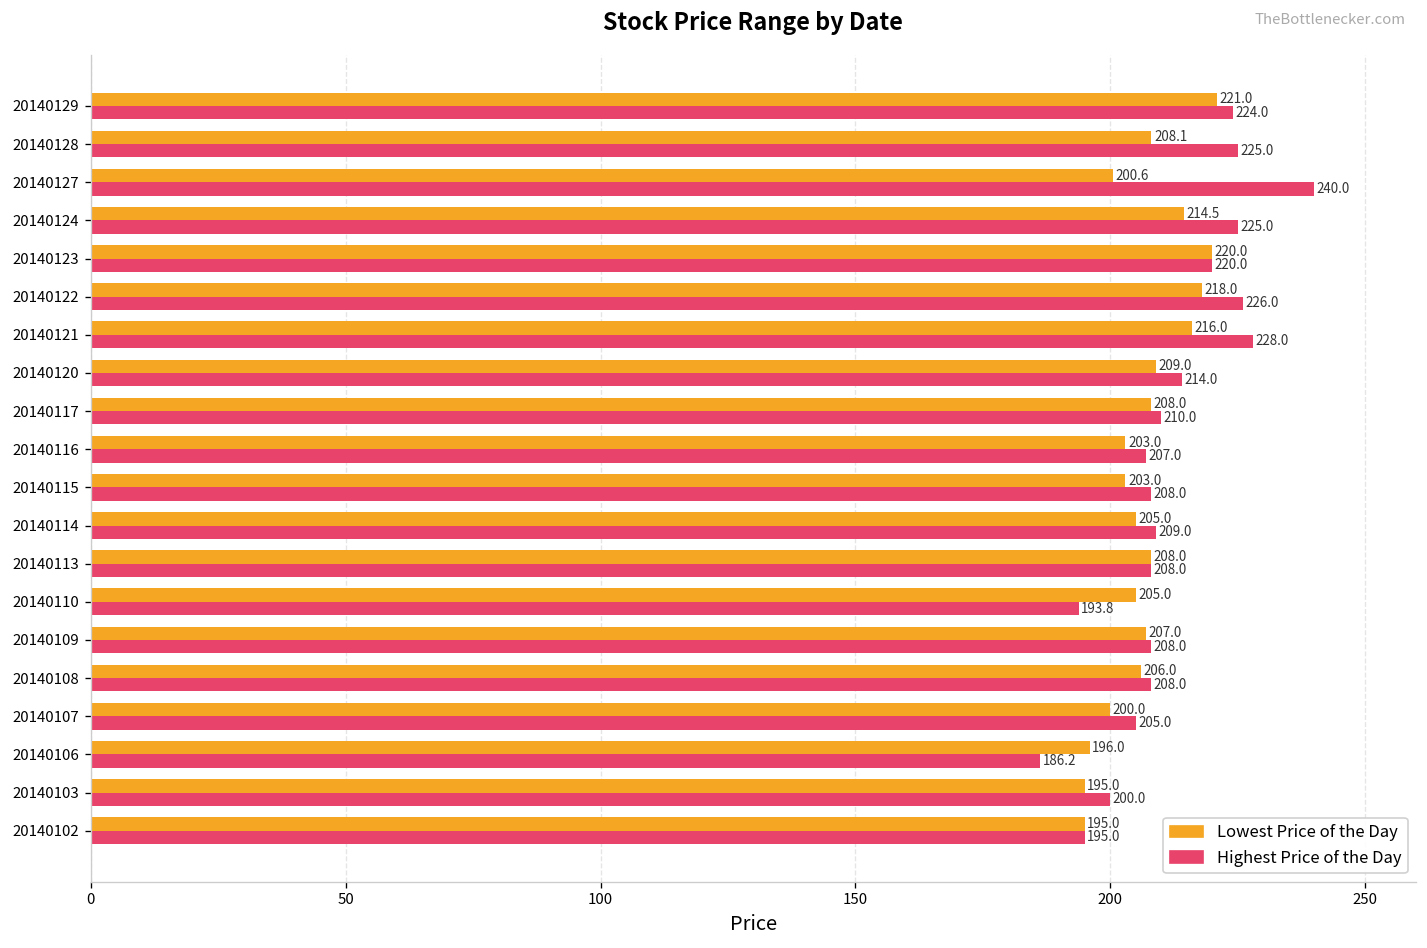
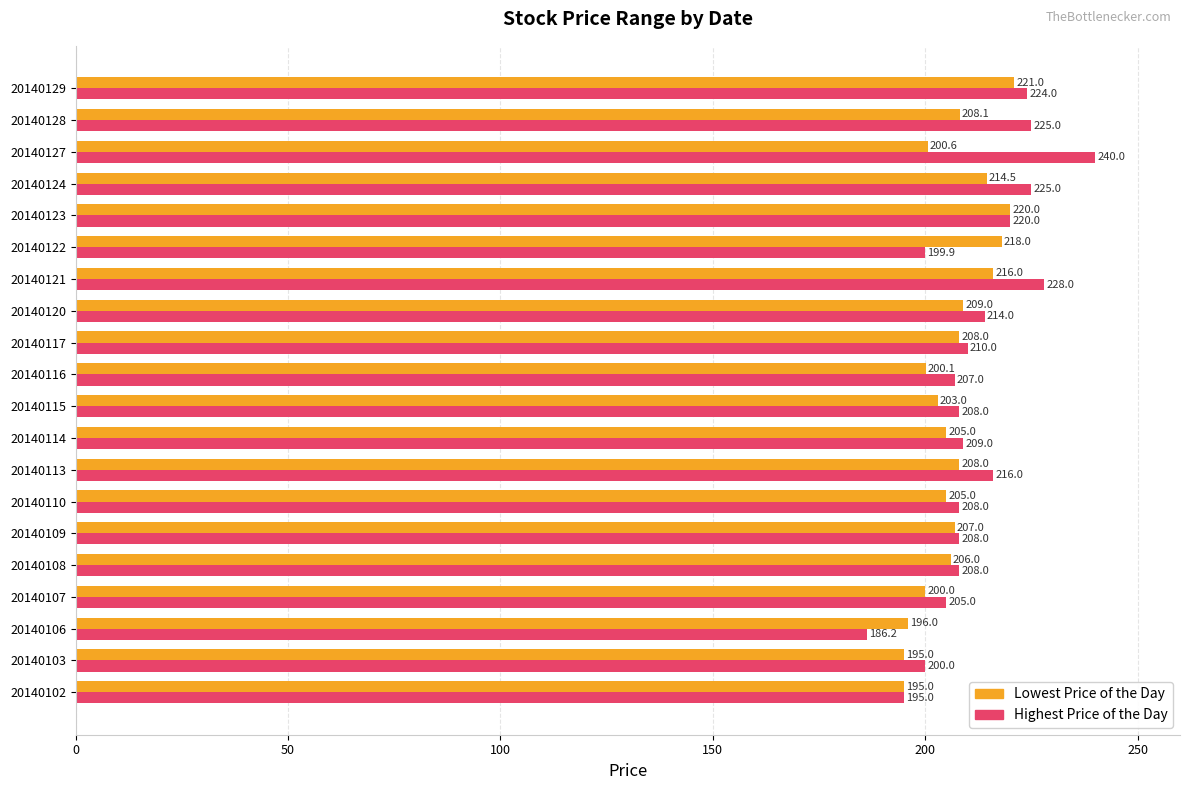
Highest Price of the Day, 20140122: 226.0 -> 199.9
Lowest Price of the Day, 20140116: 203.0 -> 200.1
Highest Price of the Day, 20140113: 208.0 -> 216.0
Highest Price of the Day, 20140110: 193.8 -> 208.0
